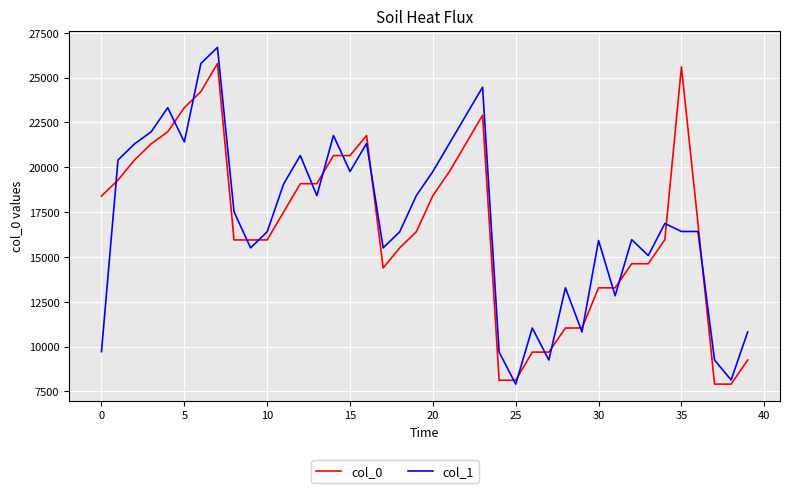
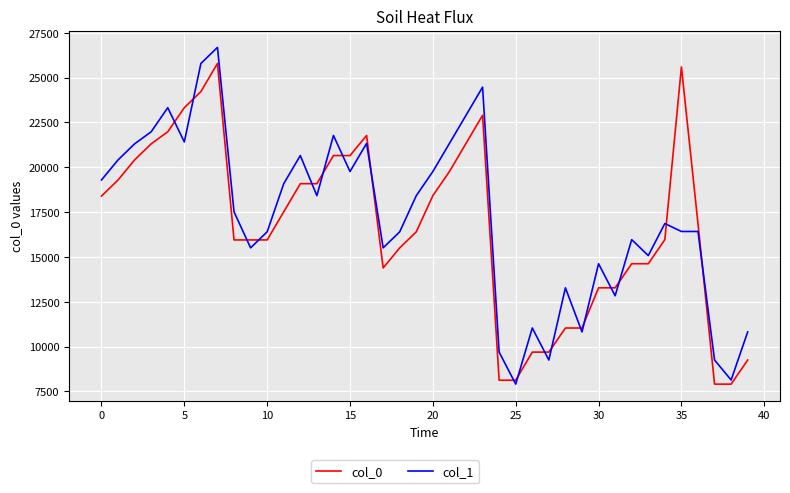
col_1, 0: 9700 -> 19300
col_1, 30: 15900 -> 14600
